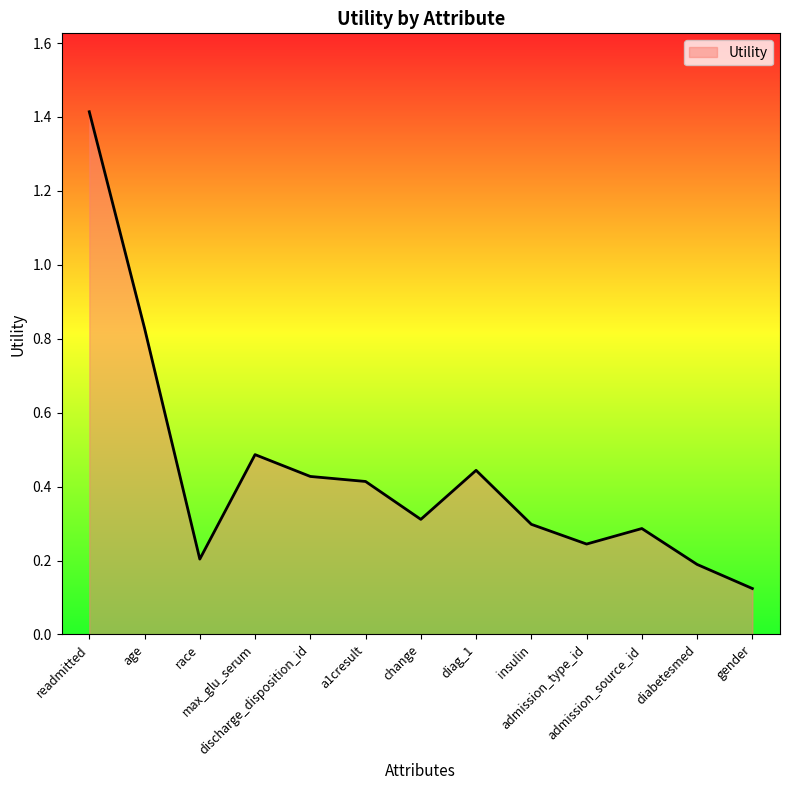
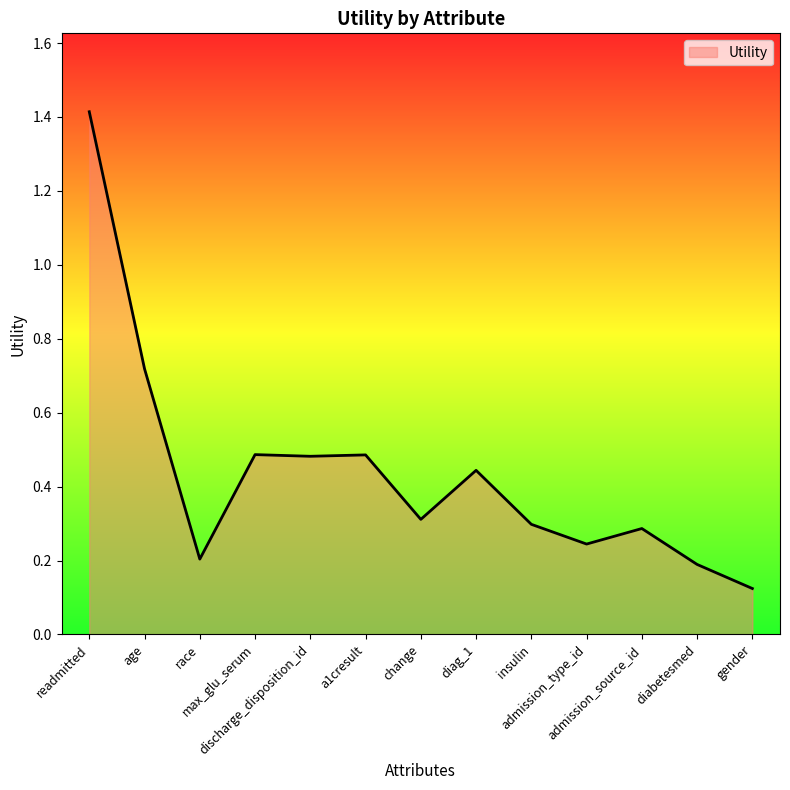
age: 0.83 -> 0.72
discharge_disposition_id: 0.43 -> 0.48
a1cresult: 0.41 -> 0.49
